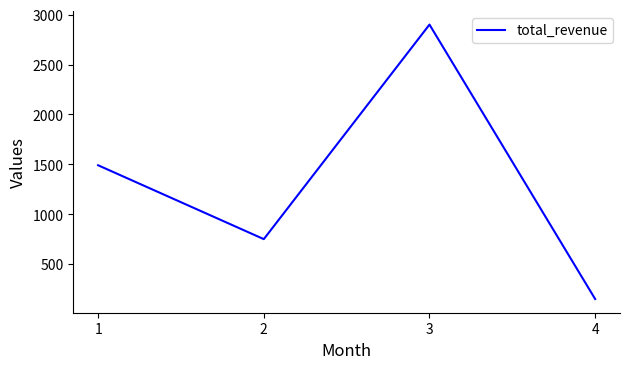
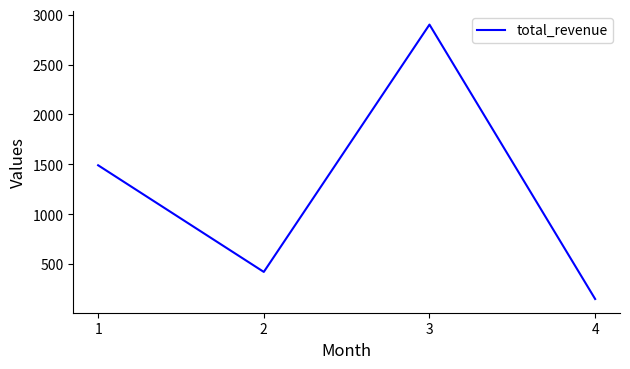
2: 800 -> 400
